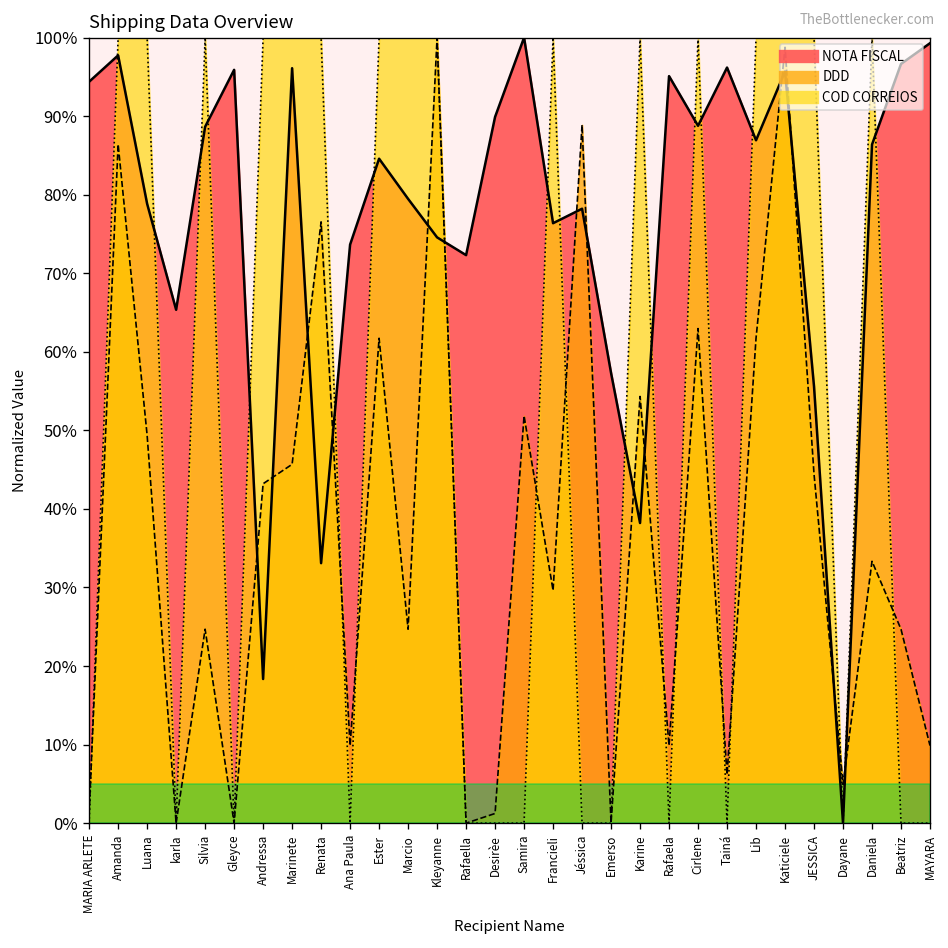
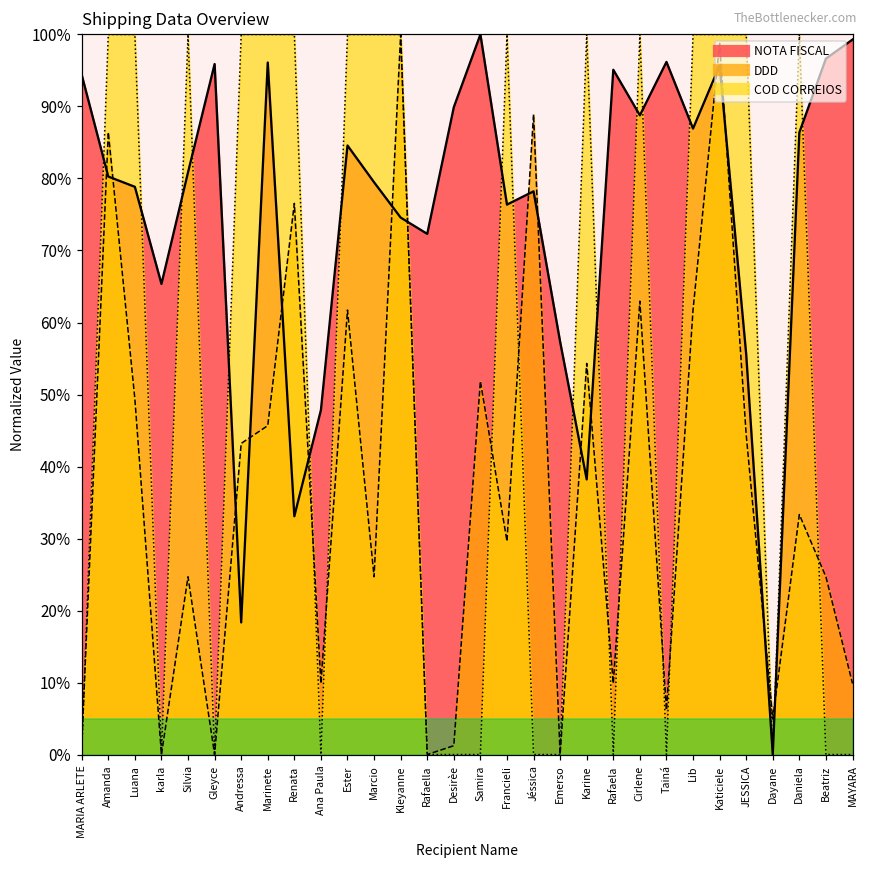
NOTA FISCAL, Amanda: 98% -> 80%
NOTA FISCAL, Silvia: 89% -> 81%
NOTA FISCAL, Ana Paula: 74% -> 48%
